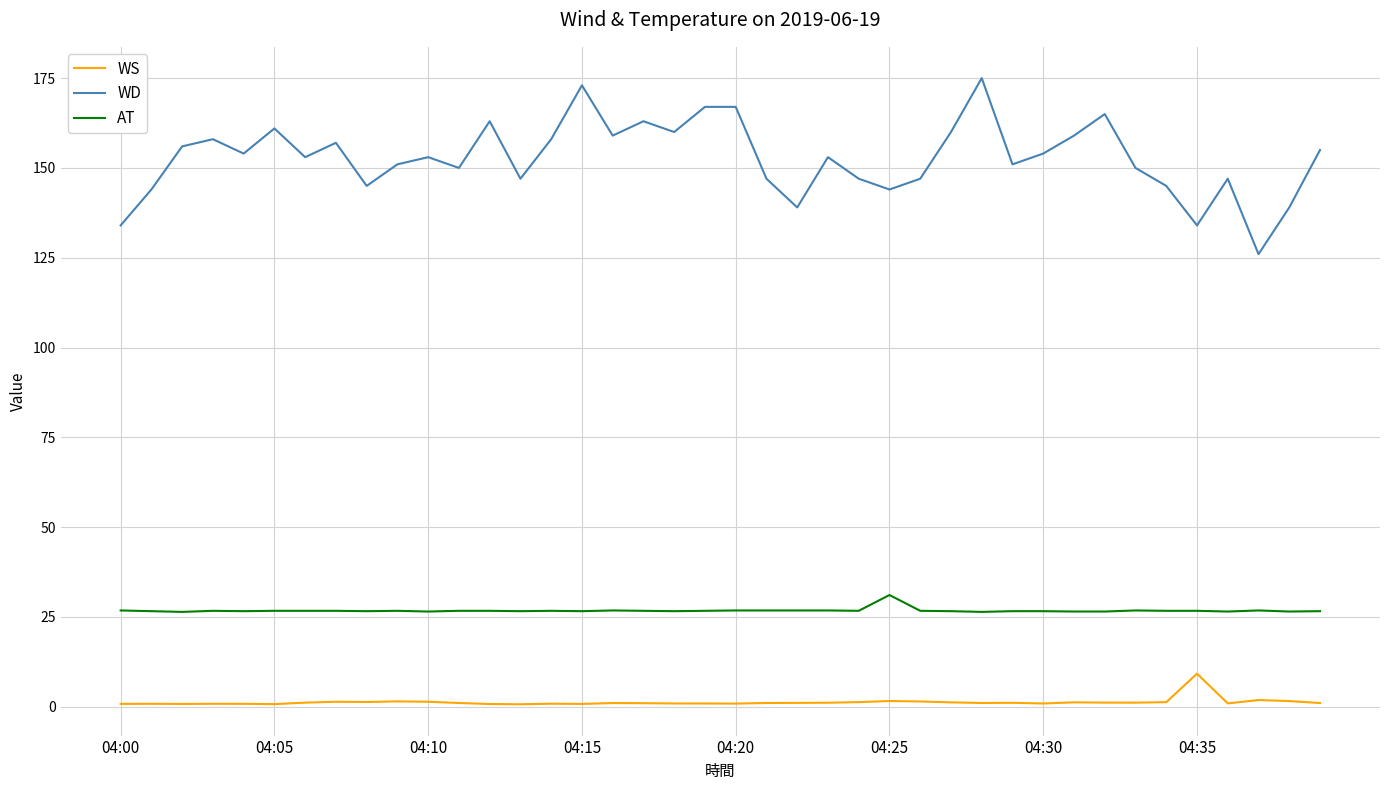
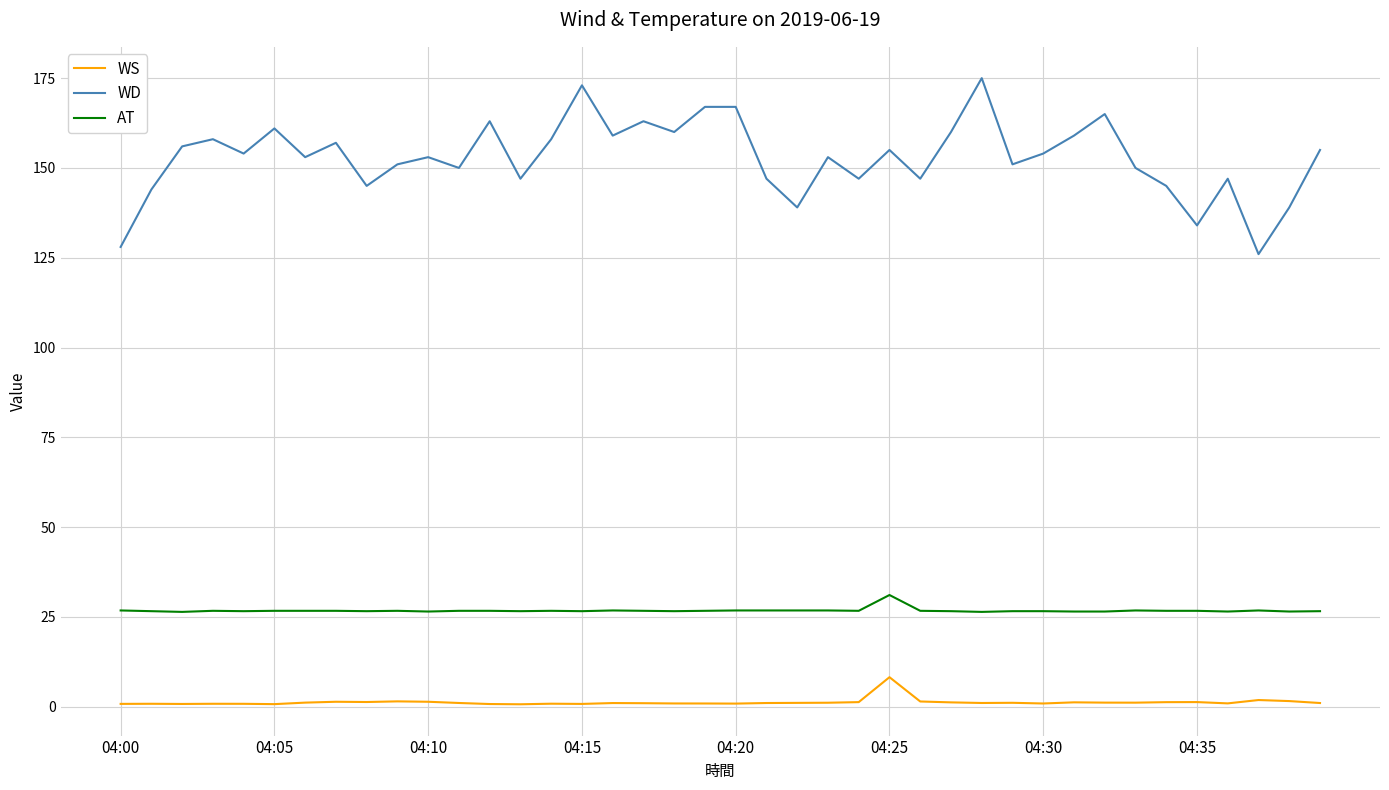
WD, 04:00: 134 -> 128
WS, 04:25: 2 -> 8
WD, 04:25: 144 -> 155
WS, 04:35: 9 -> 1
